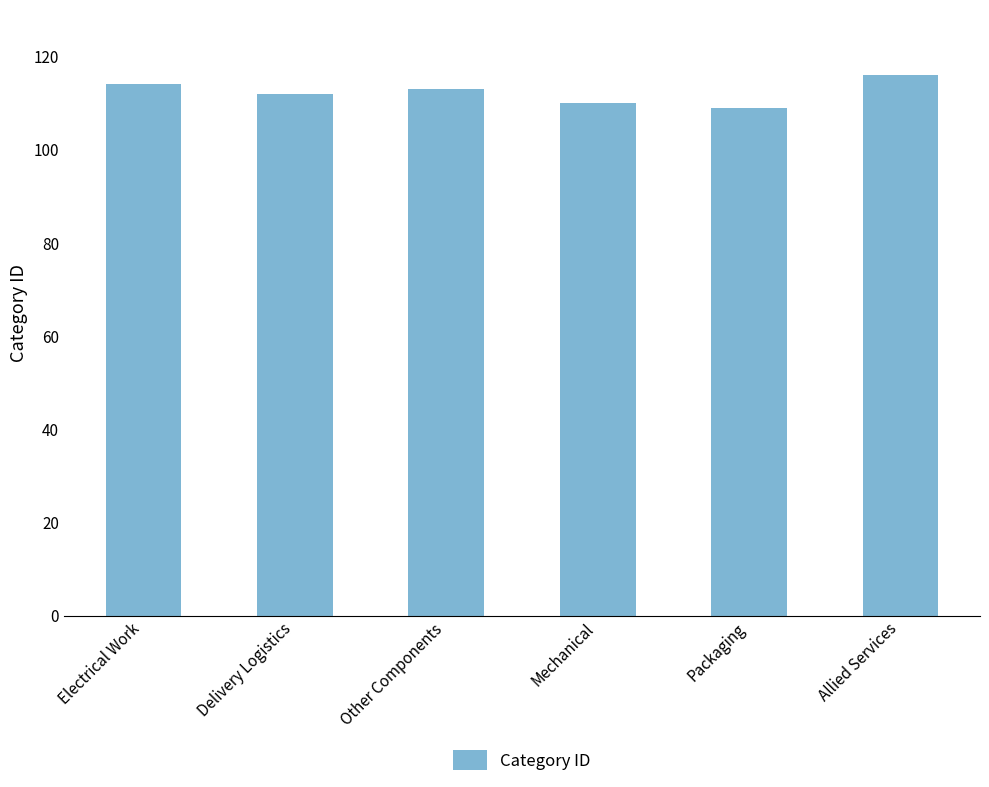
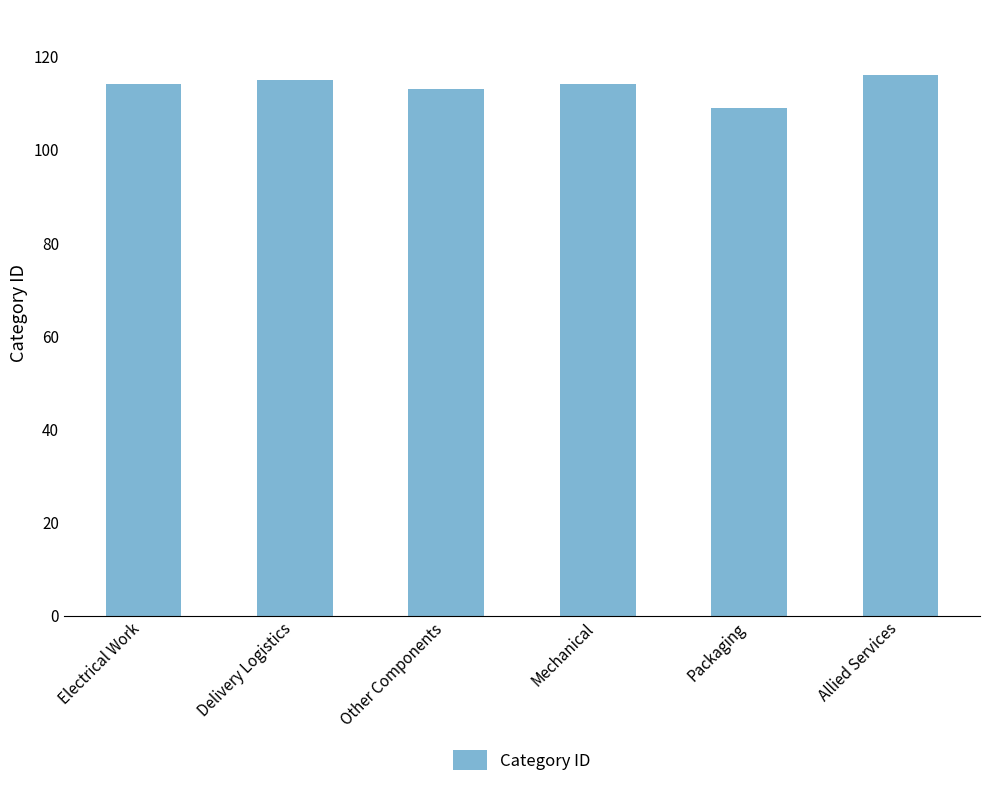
Delivery Logistics: 112 -> 115
Mechanical: 110 -> 114
